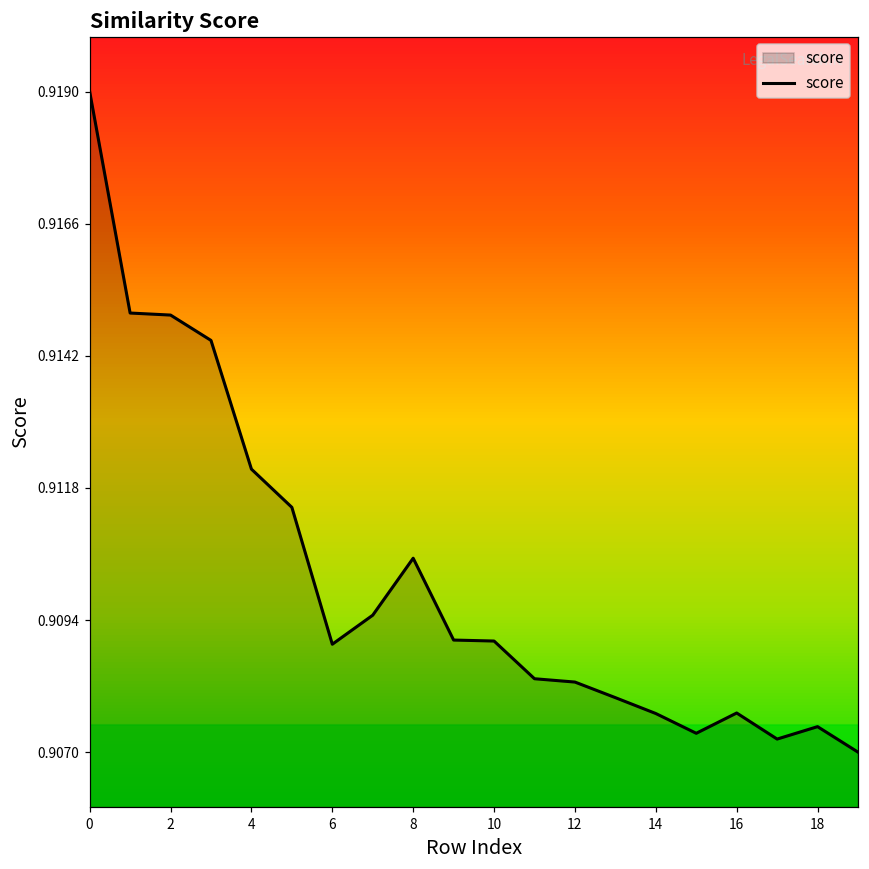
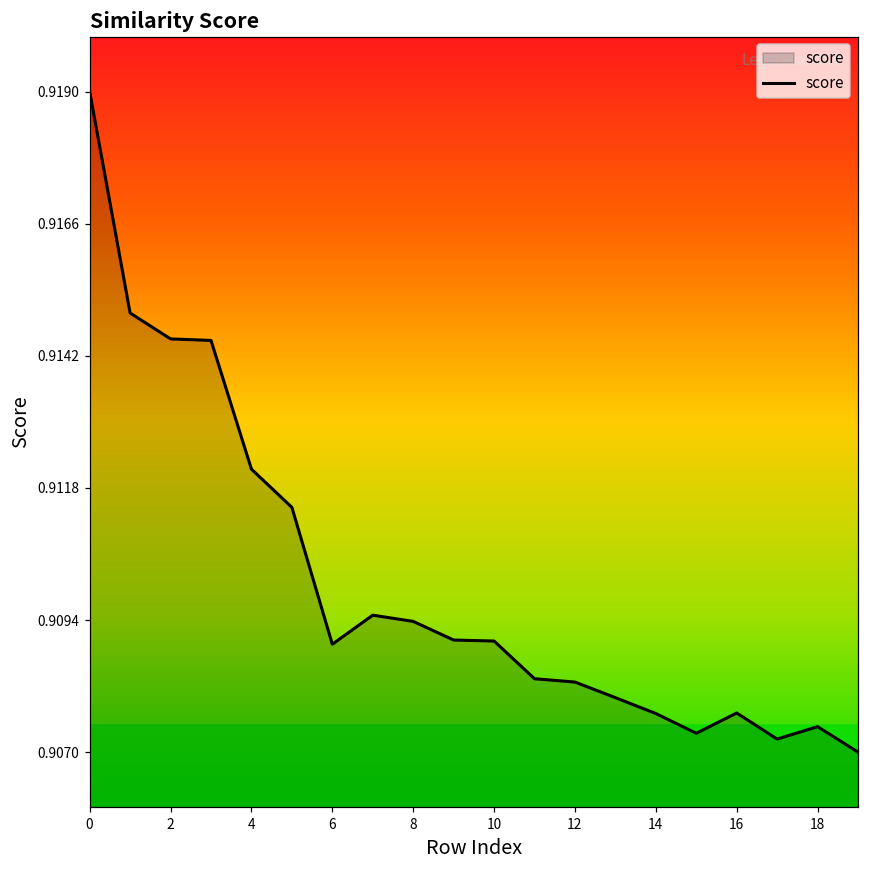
2: 0.9150 -> 0.9145
8: 0.9105 -> 0.9094
